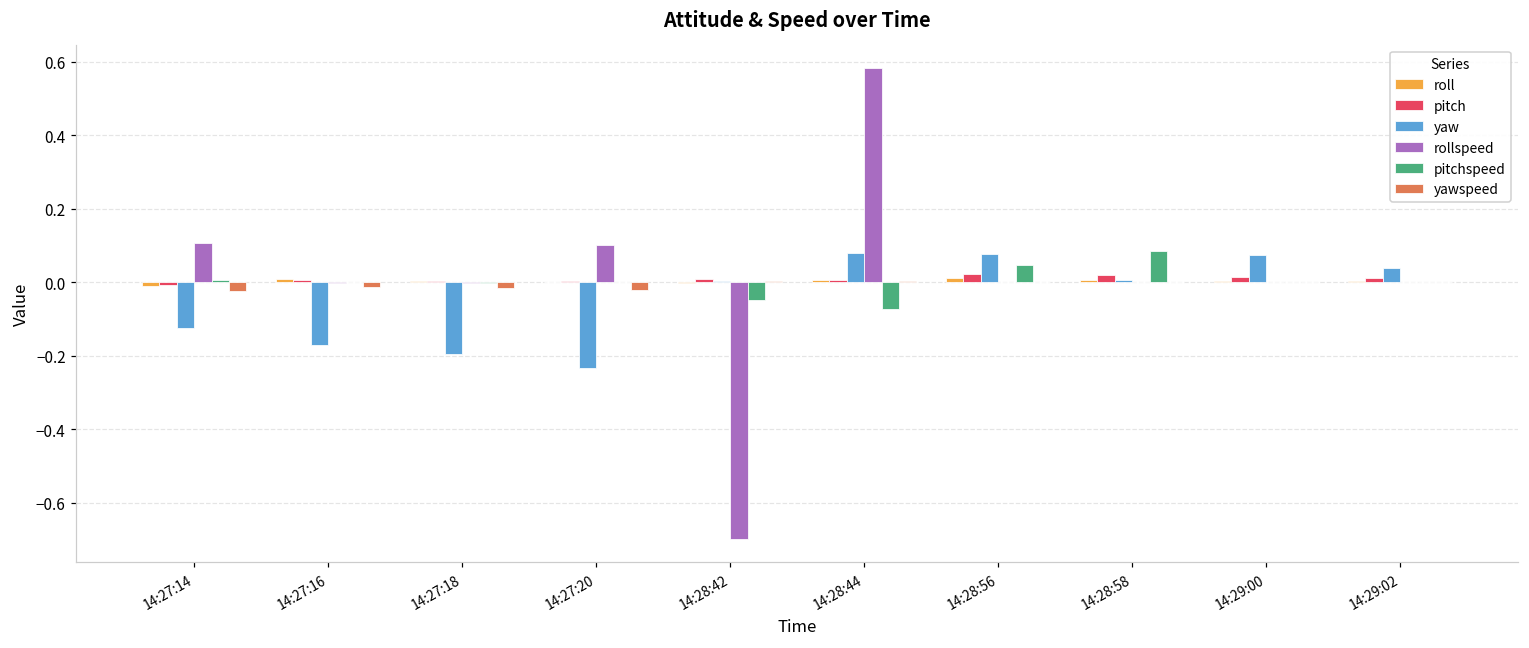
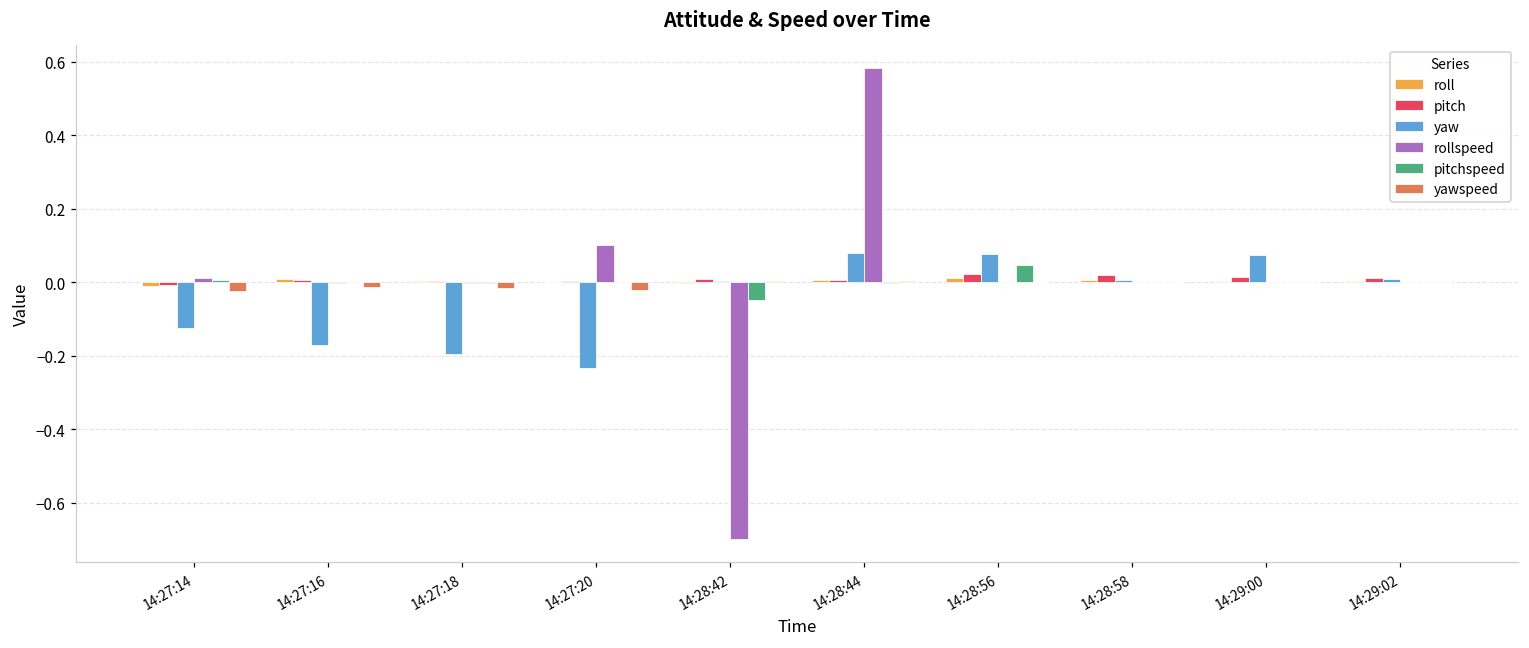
rollspeed, 14:27:14: 0.11 -> 0.01
pitchspeed, 14:28:44: -0.07 -> 0.00
pitchspeed, 14:28:58: 0.08 -> 0.00
yaw, 14:29:02: 0.04 -> 0.01
